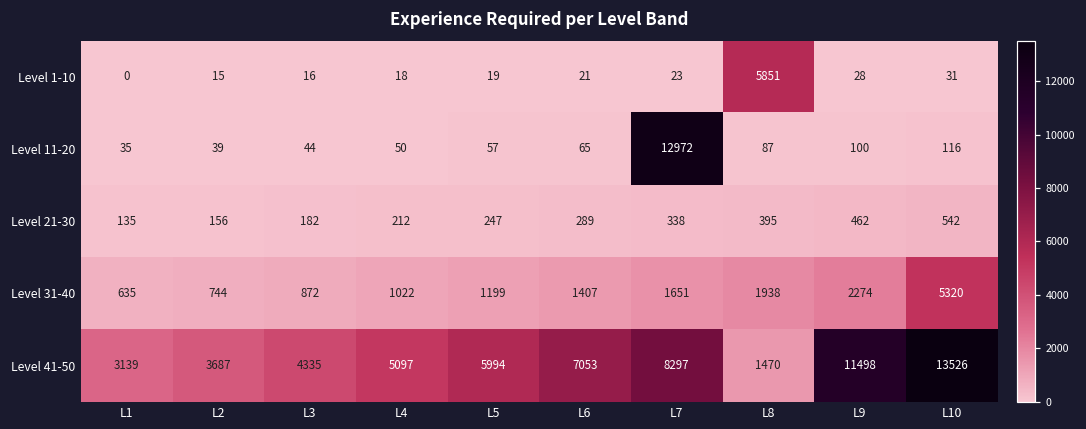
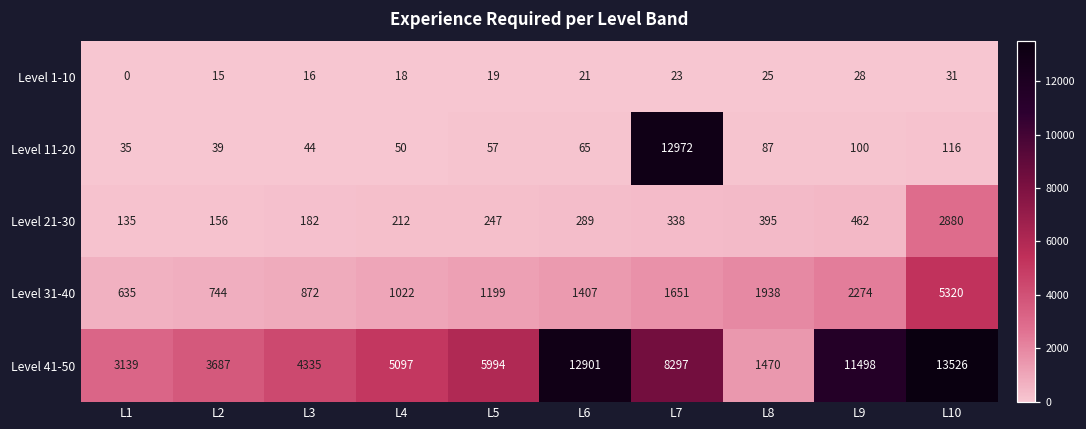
Level 1-10, L8: 5851 -> 25
Level 21-30, L10: 542 -> 2880
Level 41-50, L6: 7053 -> 12901
